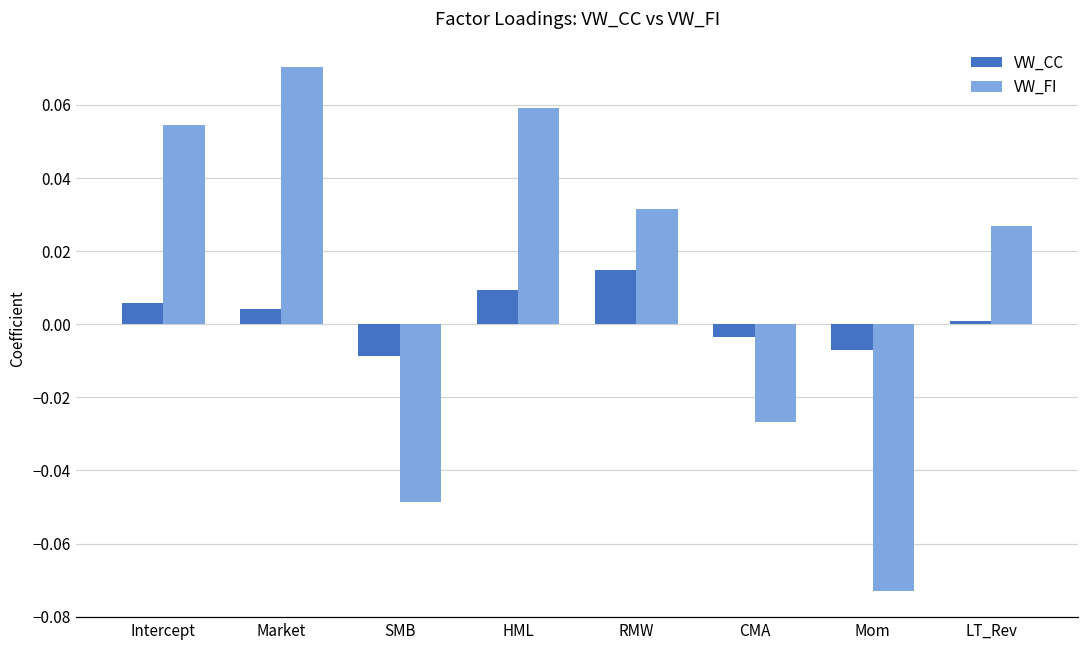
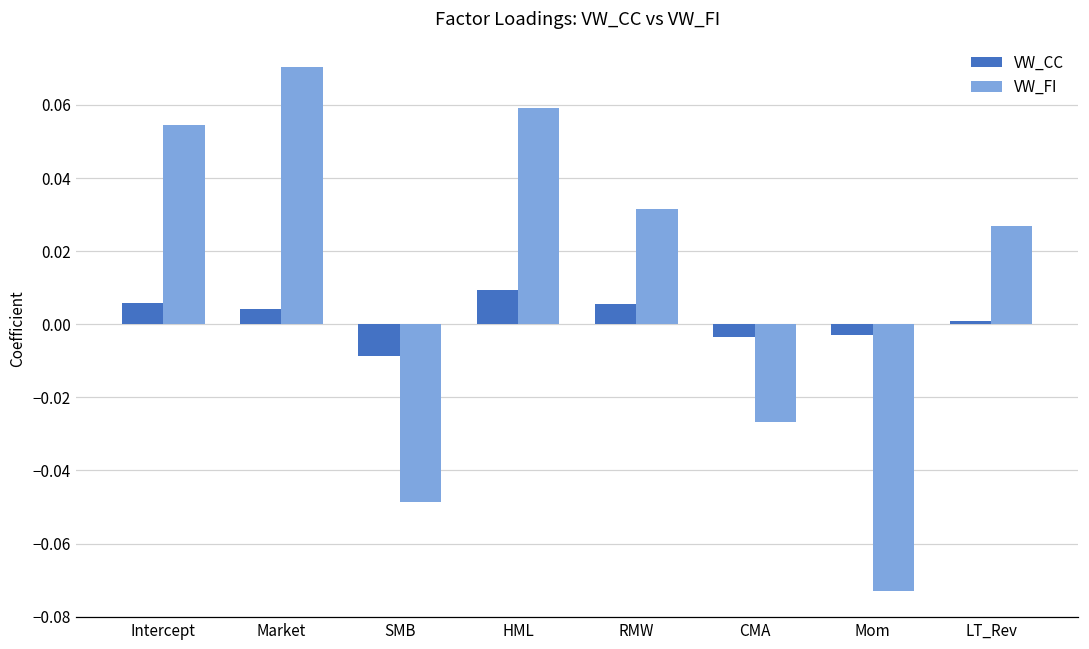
VW_CC, RMW: 0.015 -> 0.006
VW_CC, Mom: -0.007 -> -0.003
